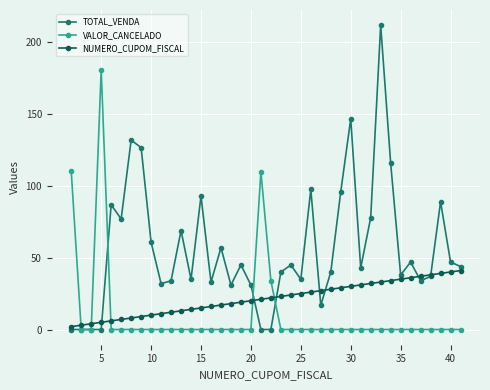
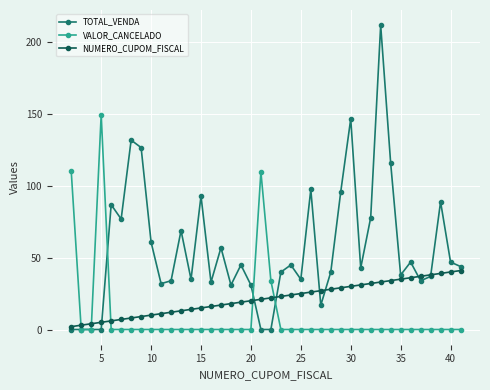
VALOR_CANCELADO, 5: 181 -> 150
